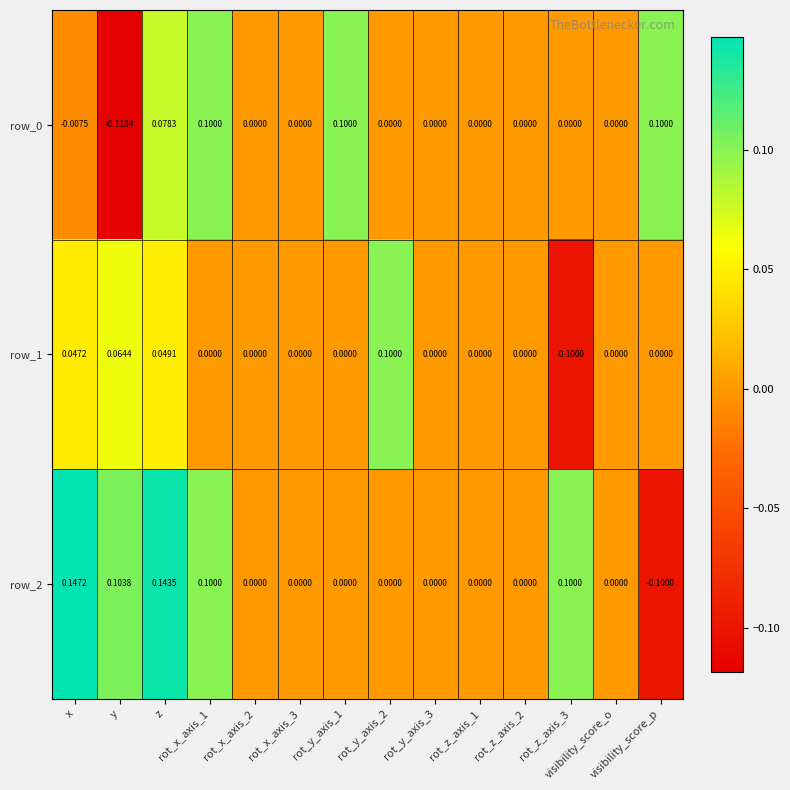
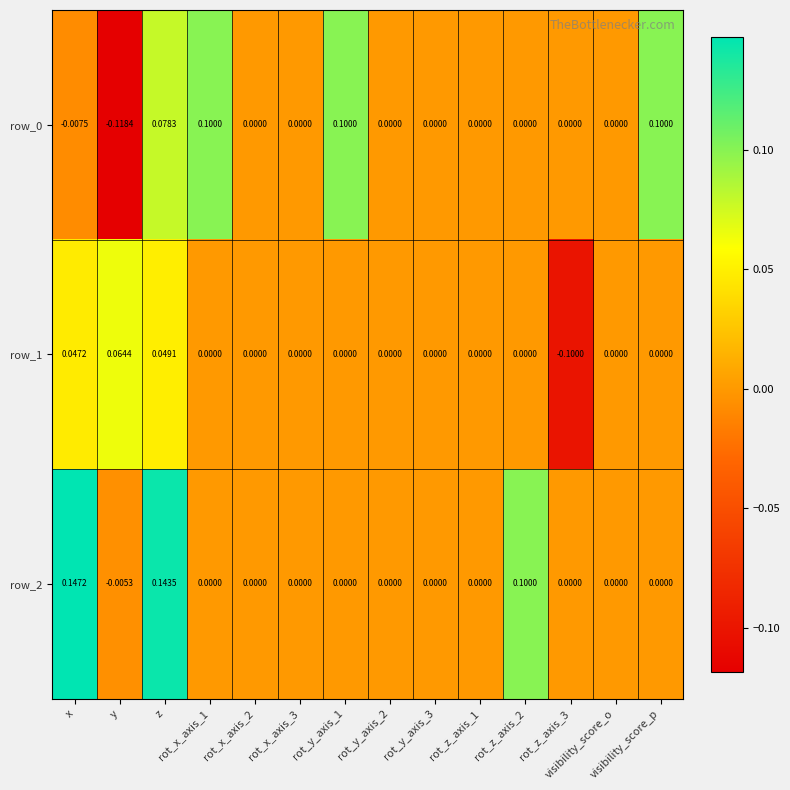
row_1, rot_y_axis_2: 0.1000 -> 0.0000
row_2, y: 0.1038 -> -0.0053
row_2, rot_x_axis_1: 0.1000 -> 0.0000
row_2, rot_z_axis_2: 0.0000 -> 0.1000
row_2, rot_z_axis_3: 0.1000 -> 0.0000
row_2, visibility_score_p: -0.1000 -> 0.0000
